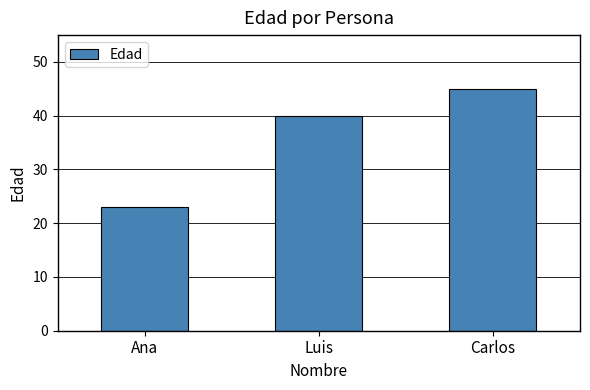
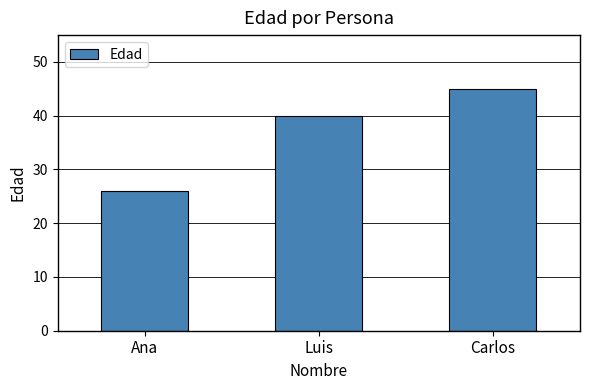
Ana: 23 -> 26
